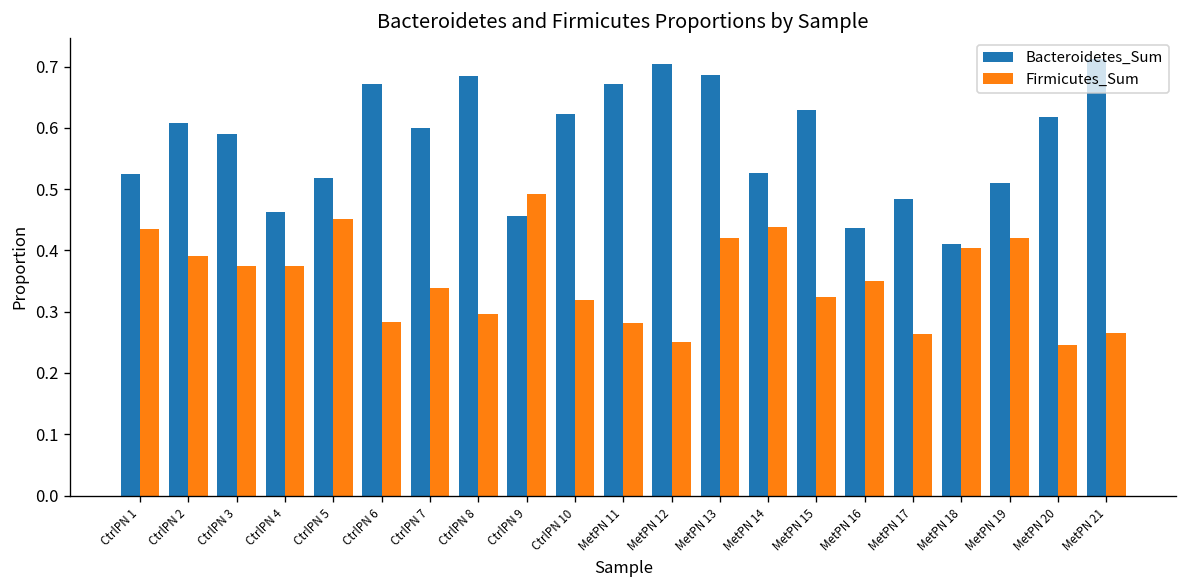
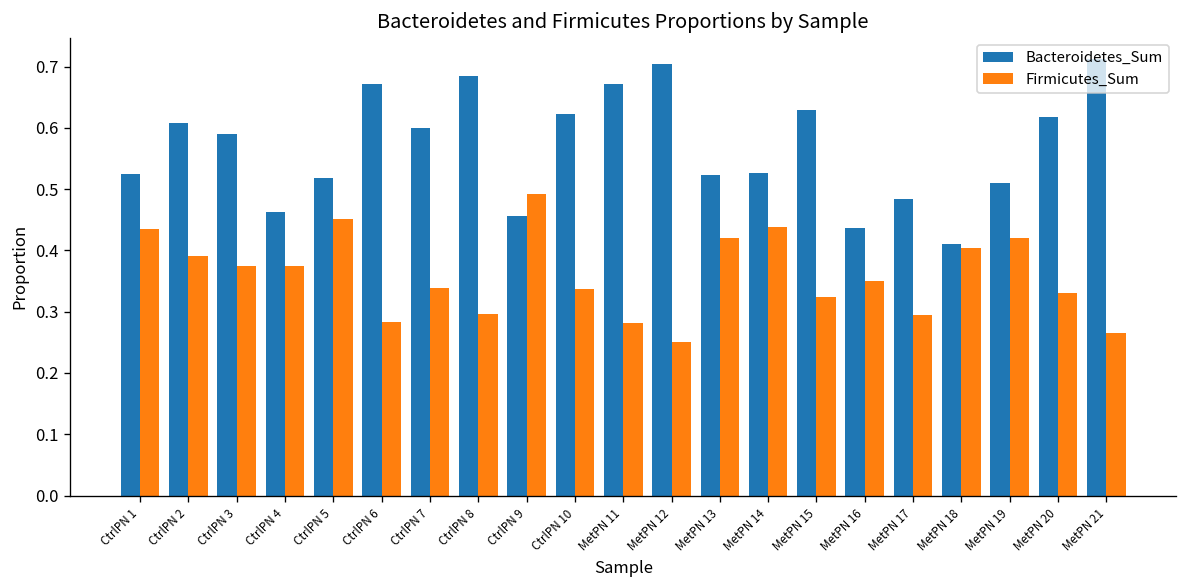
Firmicutes_Sum, CtrlPN 10: 0.32 -> 0.34
Bacteroidetes_Sum, MetPN 13: 0.69 -> 0.52
Firmicutes_Sum, MetPN 17: 0.26 -> 0.29
Firmicutes_Sum, MetPN 20: 0.24 -> 0.33
